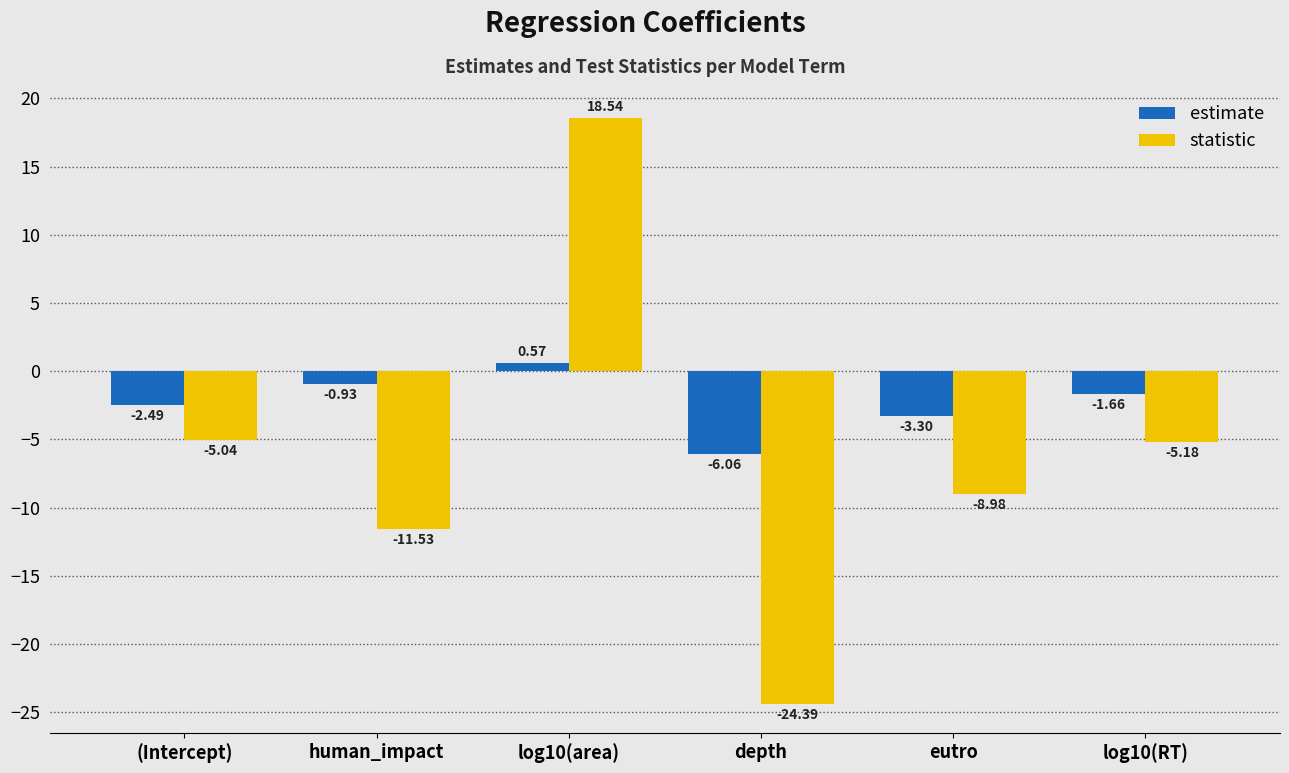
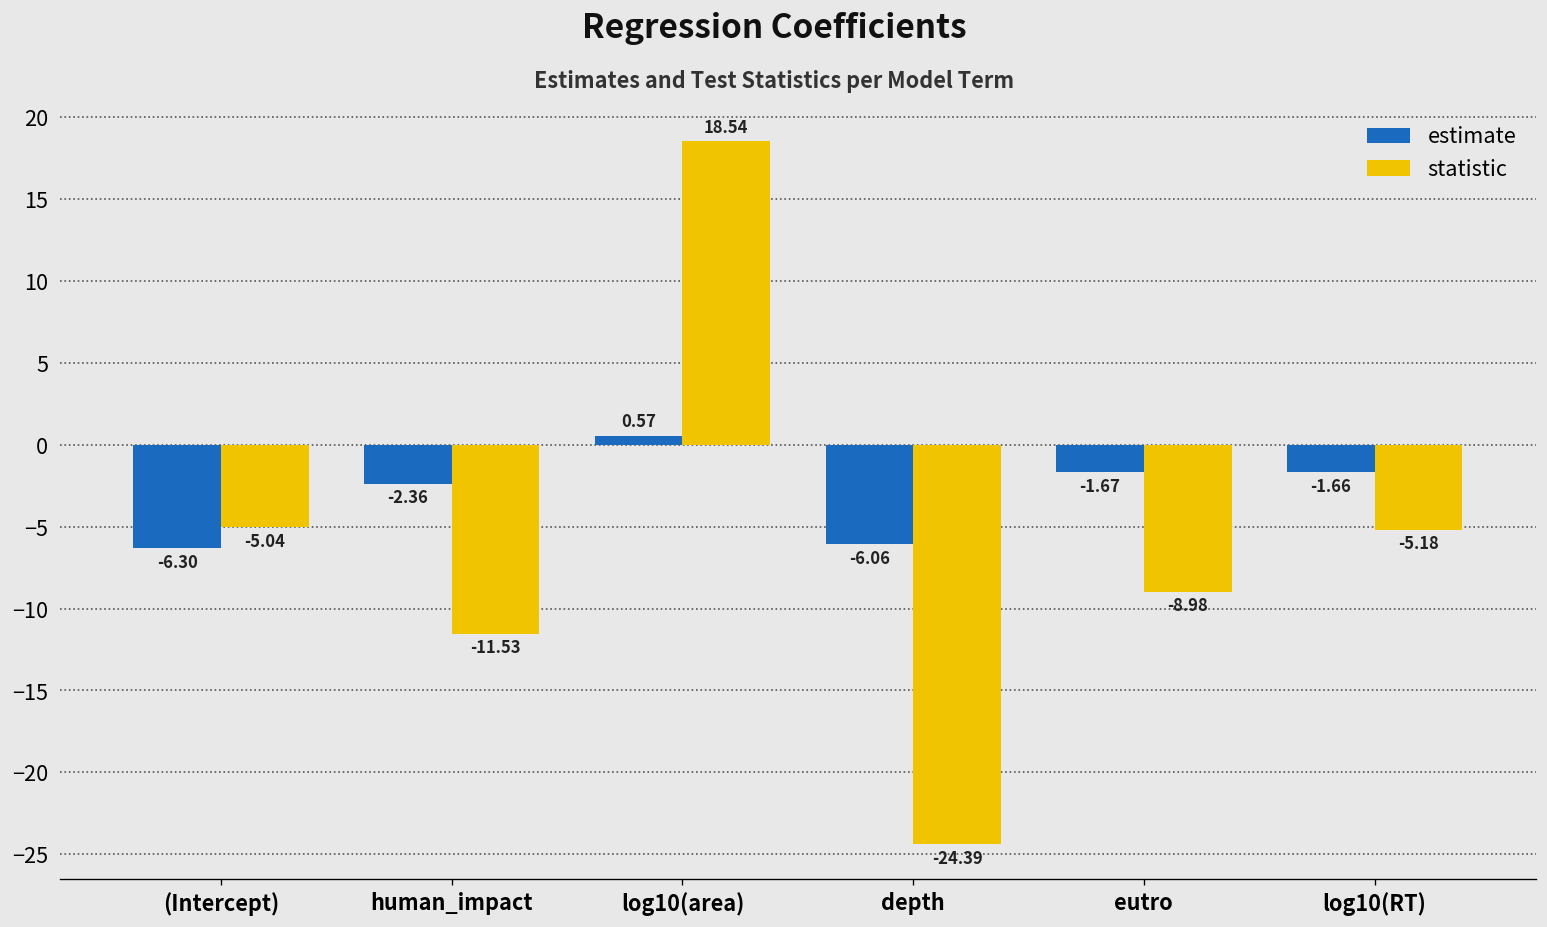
estimate, (Intercept): -2.49 -> -6.30
estimate, human_impact: -0.93 -> -2.36
estimate, eutro: -3.30 -> -1.67
